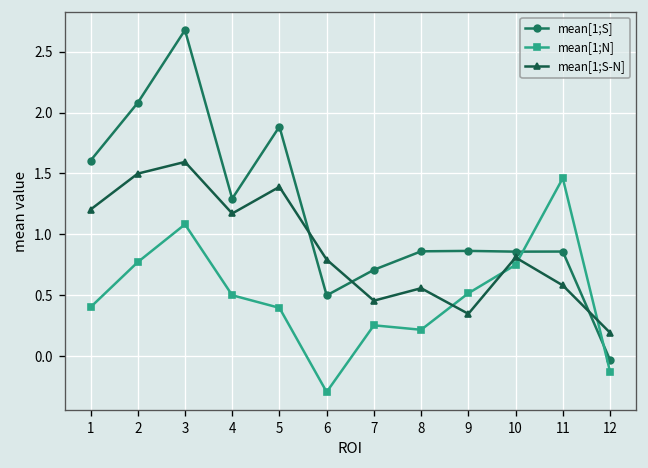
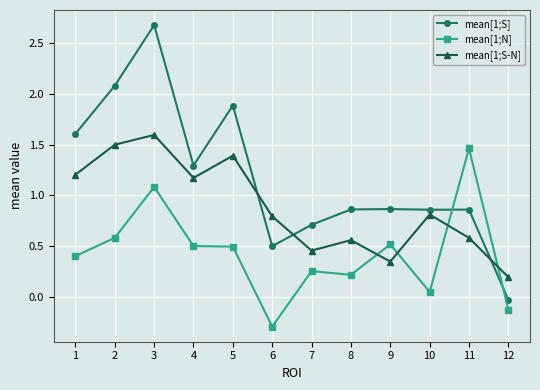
mean[1;N], 2: 0.77 -> 0.58
mean[1;N], 5: 0.40 -> 0.49
mean[1;N], 10: 0.75 -> 0.05
